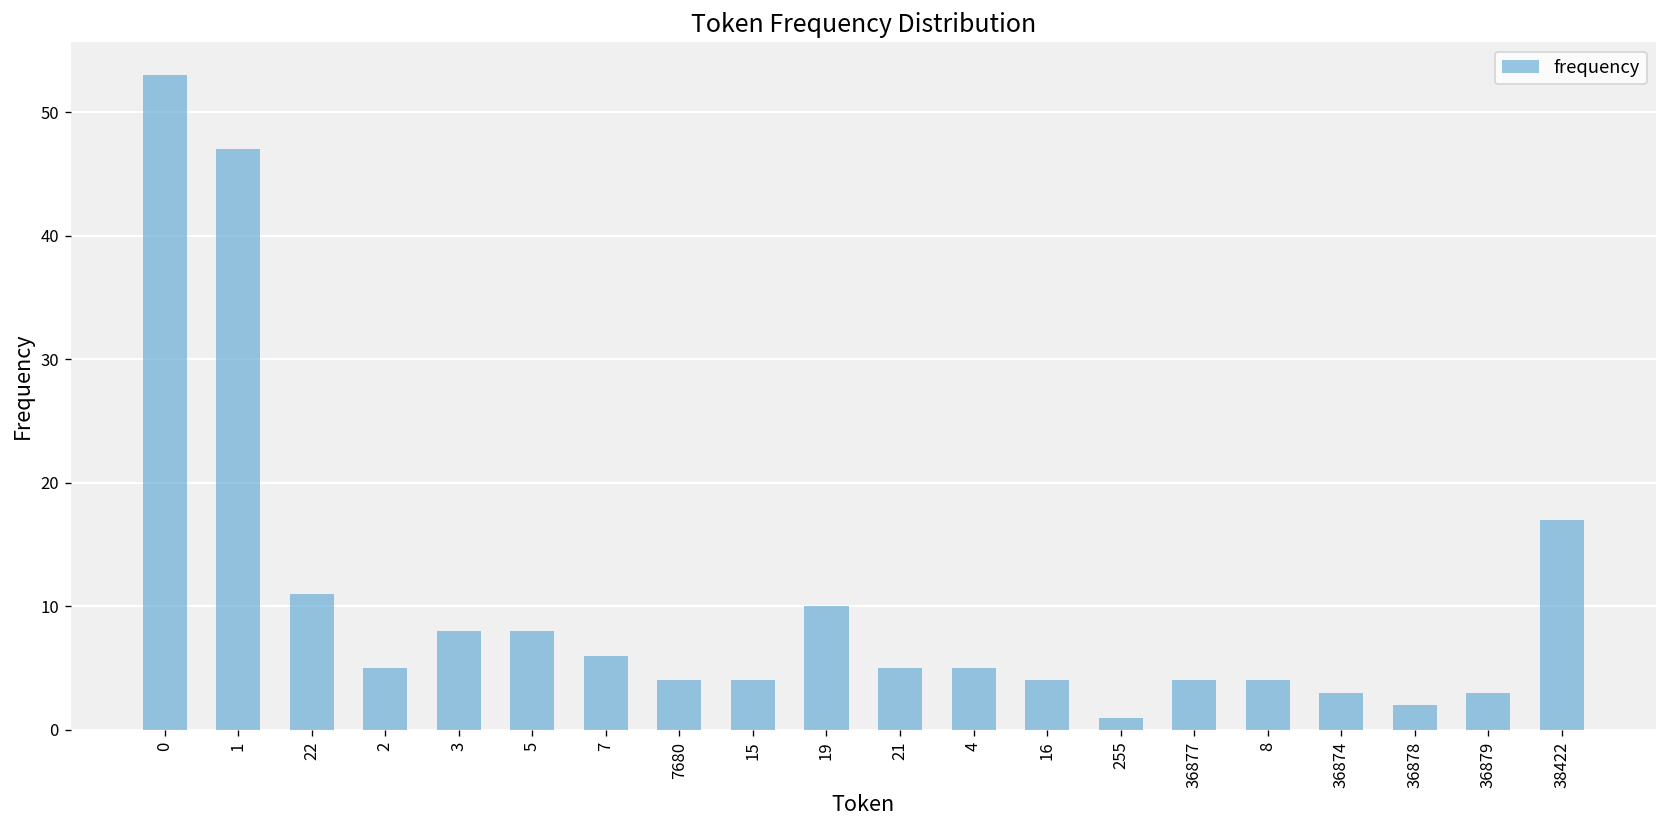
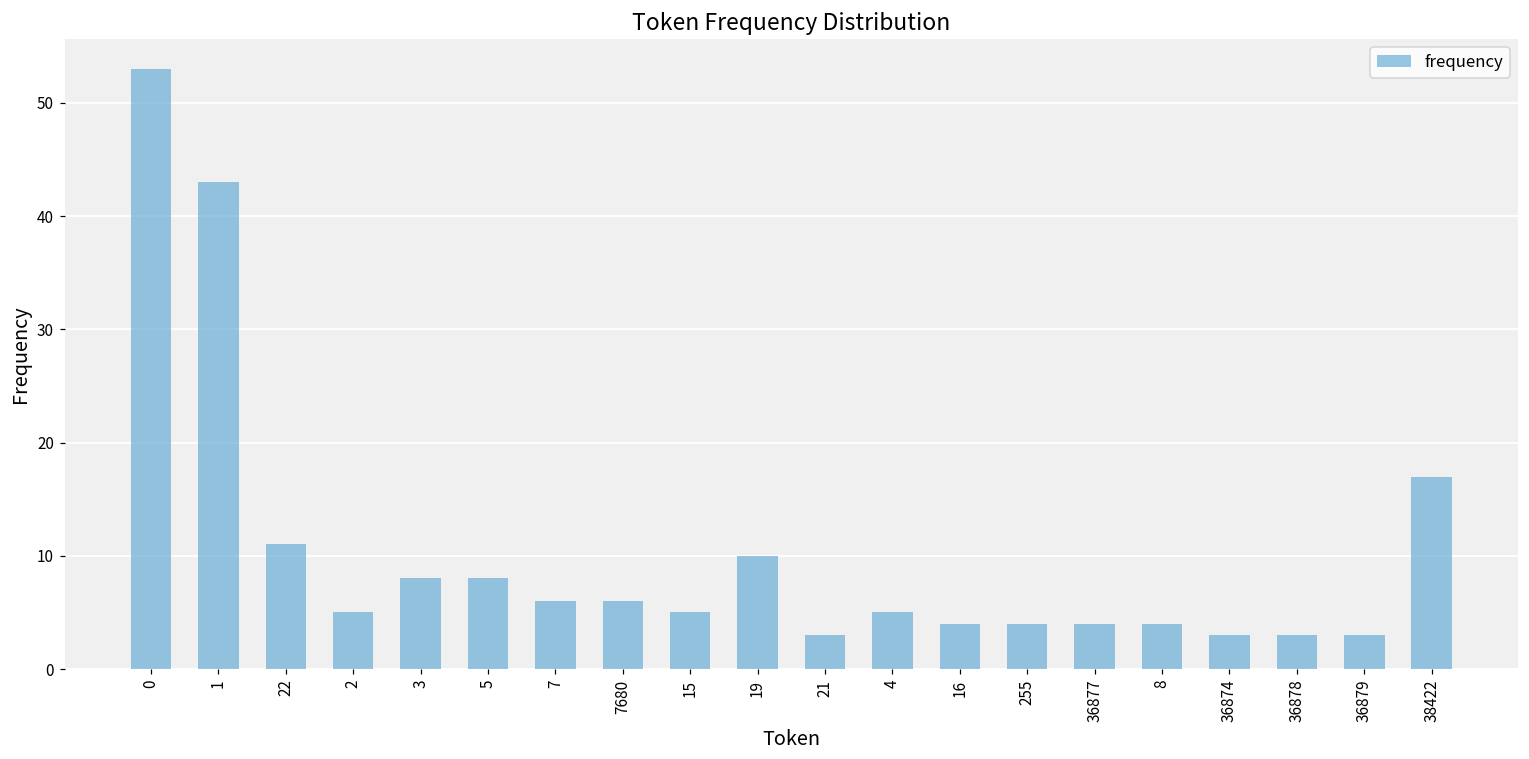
1: 47 -> 43
7680: 4 -> 6
15: 4 -> 5
21: 5 -> 3
255: 1 -> 4
36878: 2 -> 3
